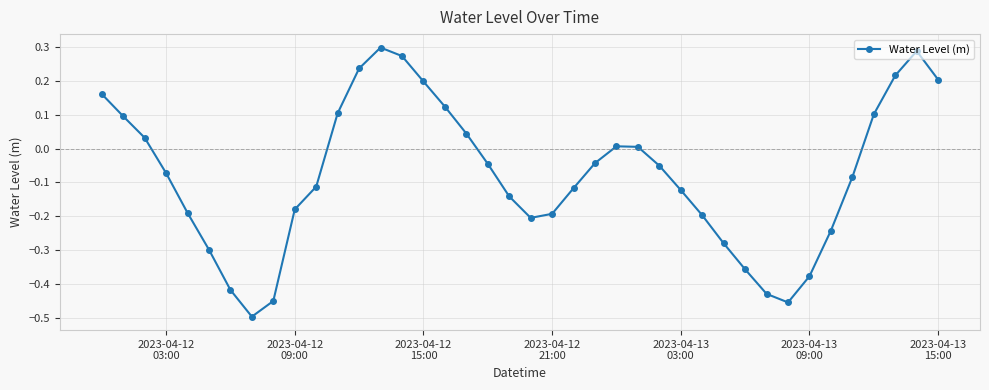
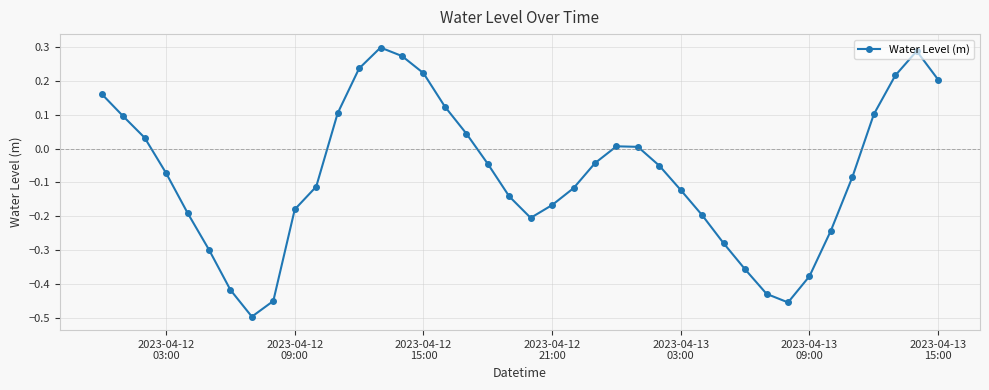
2023-04-12 15:00: 0.20 -> 0.22
2023-04-12 21:00: -0.19 -> -0.17
